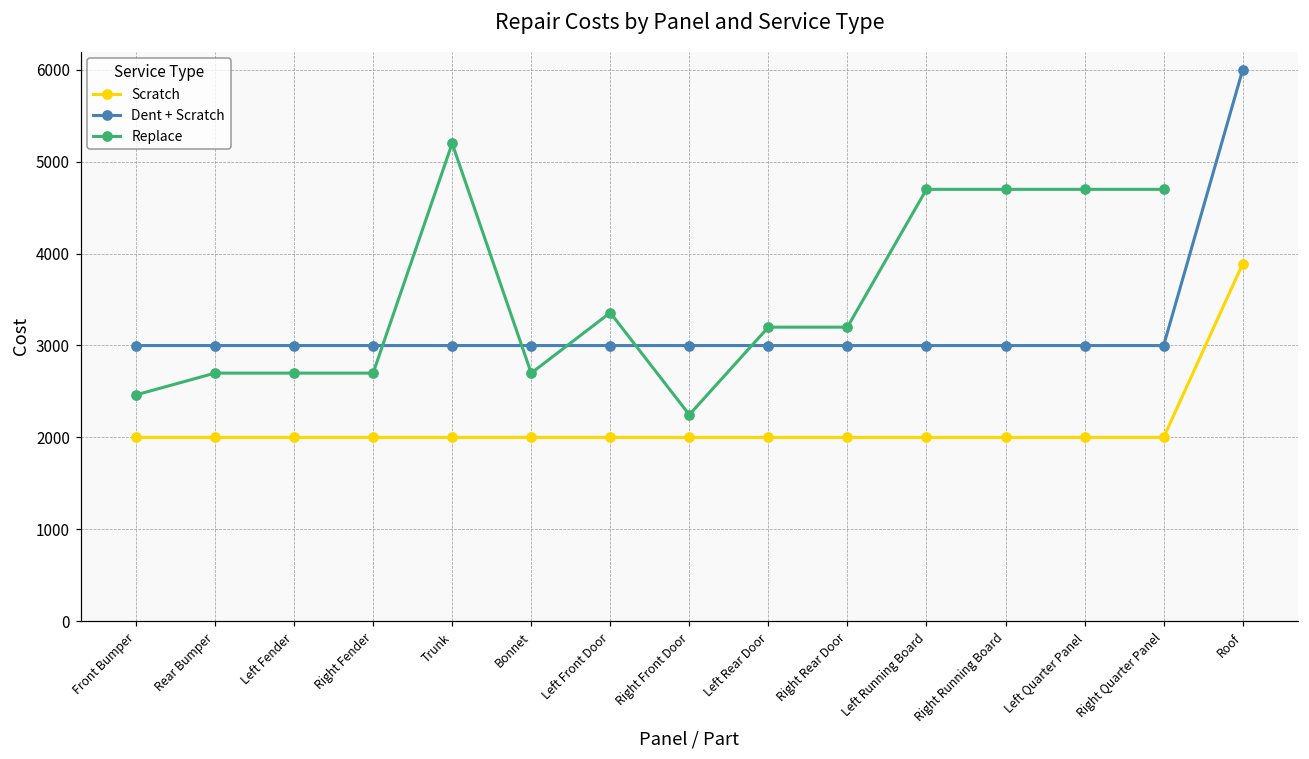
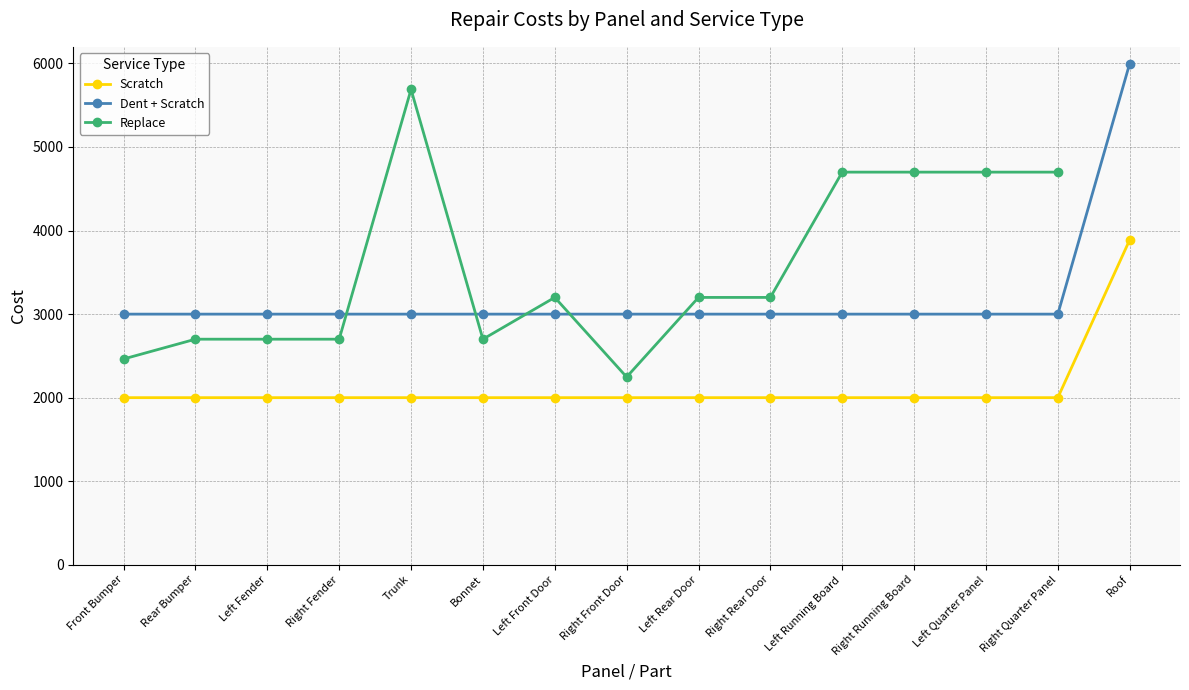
Replace, Trunk: 5200 -> 5700
Replace, Left Front Door: 3400 -> 3200
